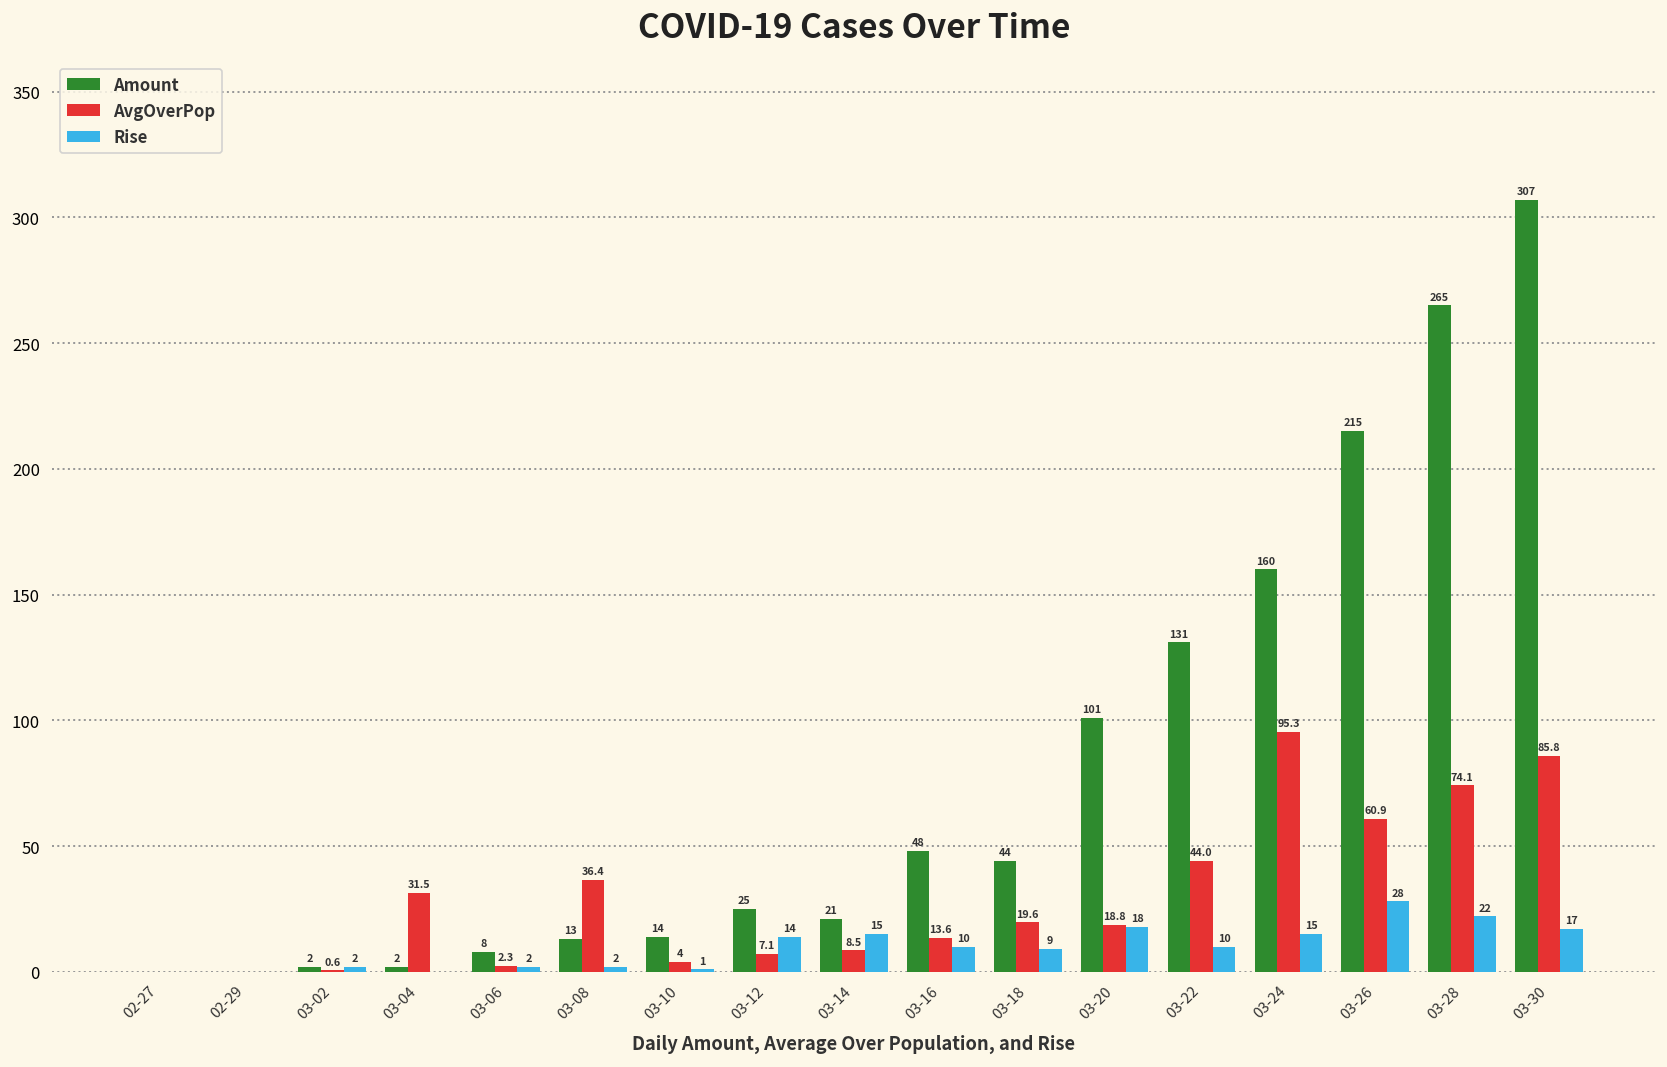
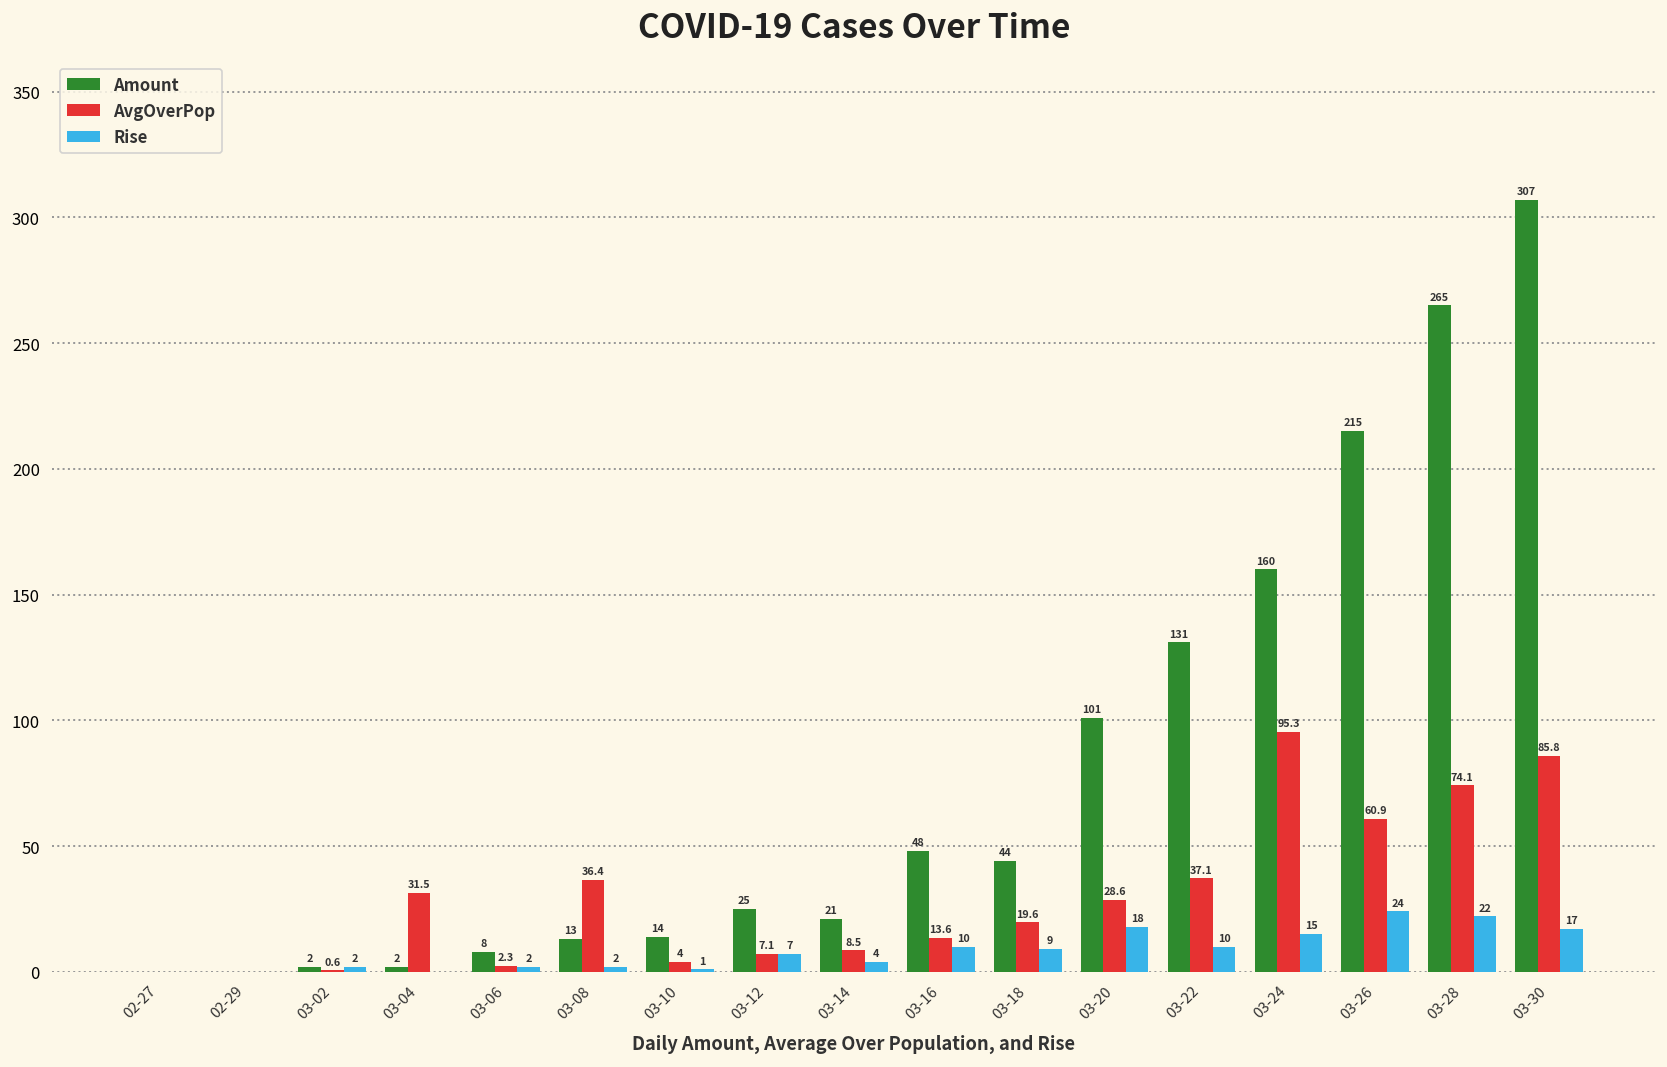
Rise, 03-12: 14 -> 7
Rise, 03-14: 15 -> 4
AvgOverPop, 03-20: 18.8 -> 28.6
AvgOverPop, 03-22: 44.0 -> 37.1
Rise, 03-26: 28 -> 24
